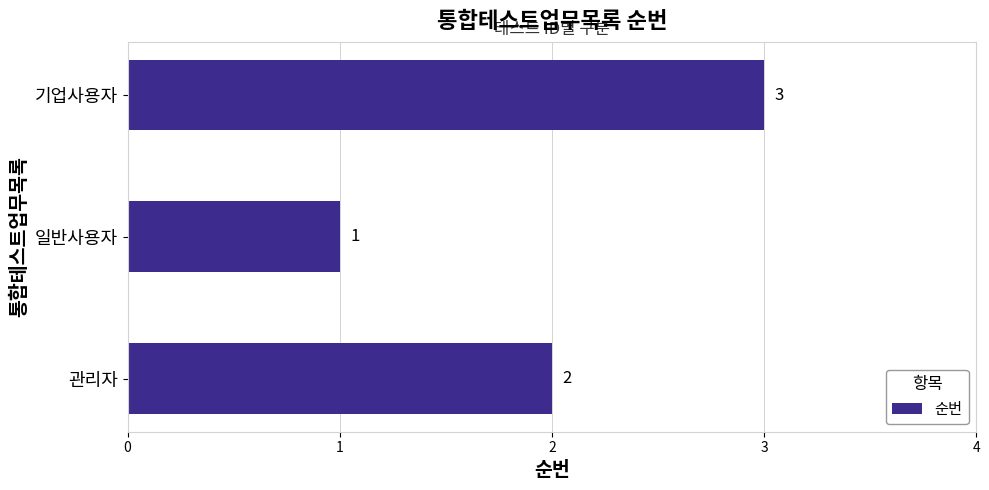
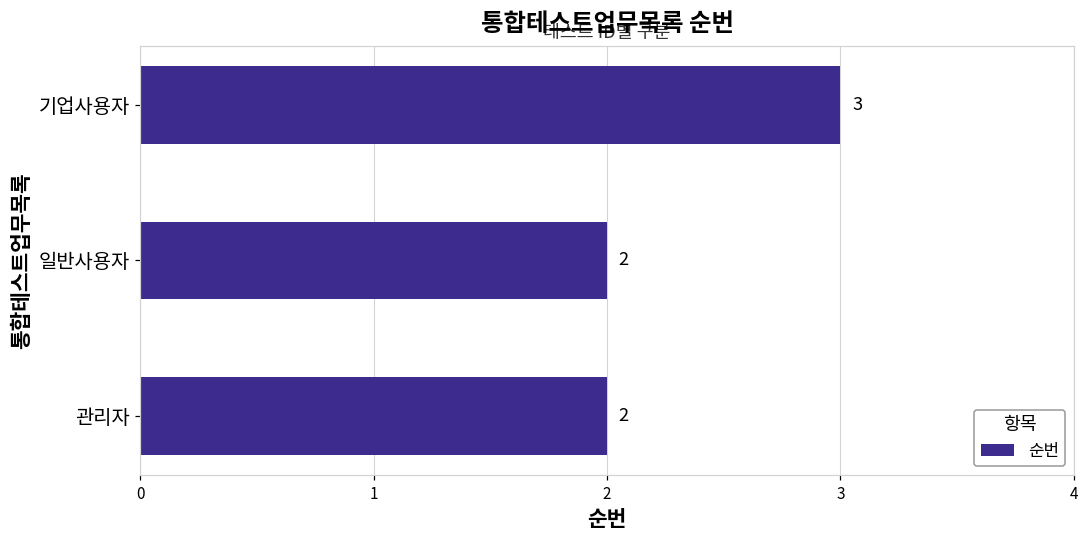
일반사용자: 1 -> 2
